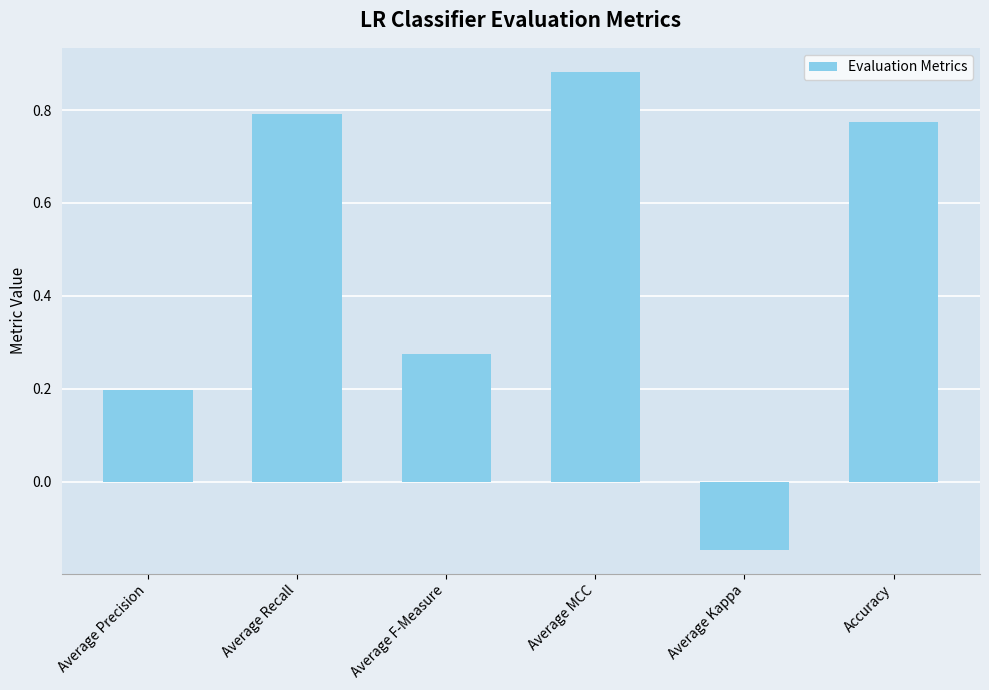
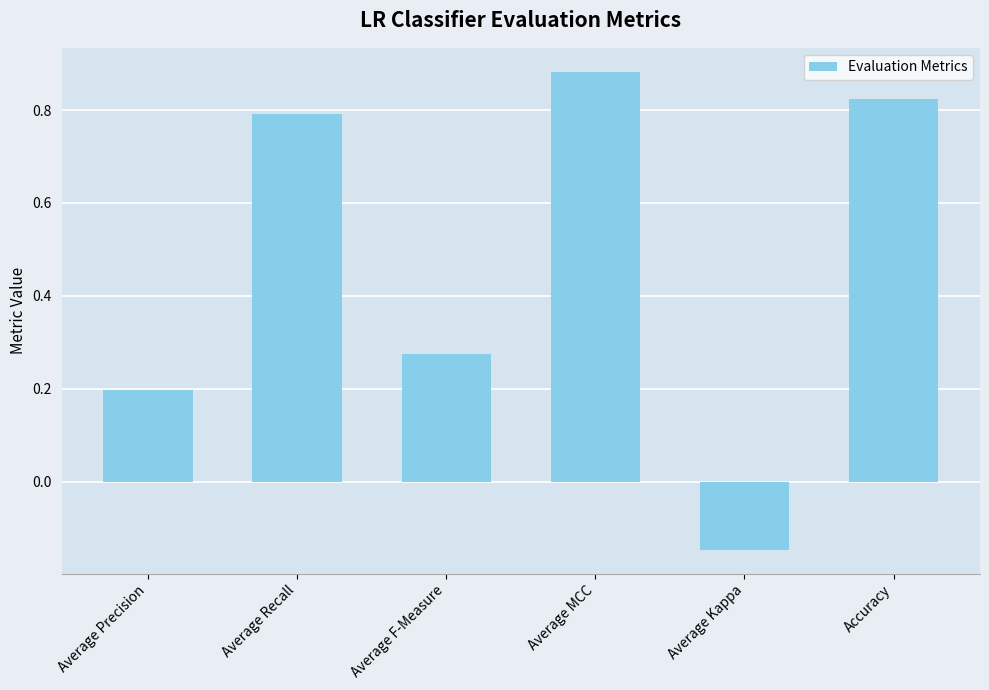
Accuracy: 0.77 -> 0.82
